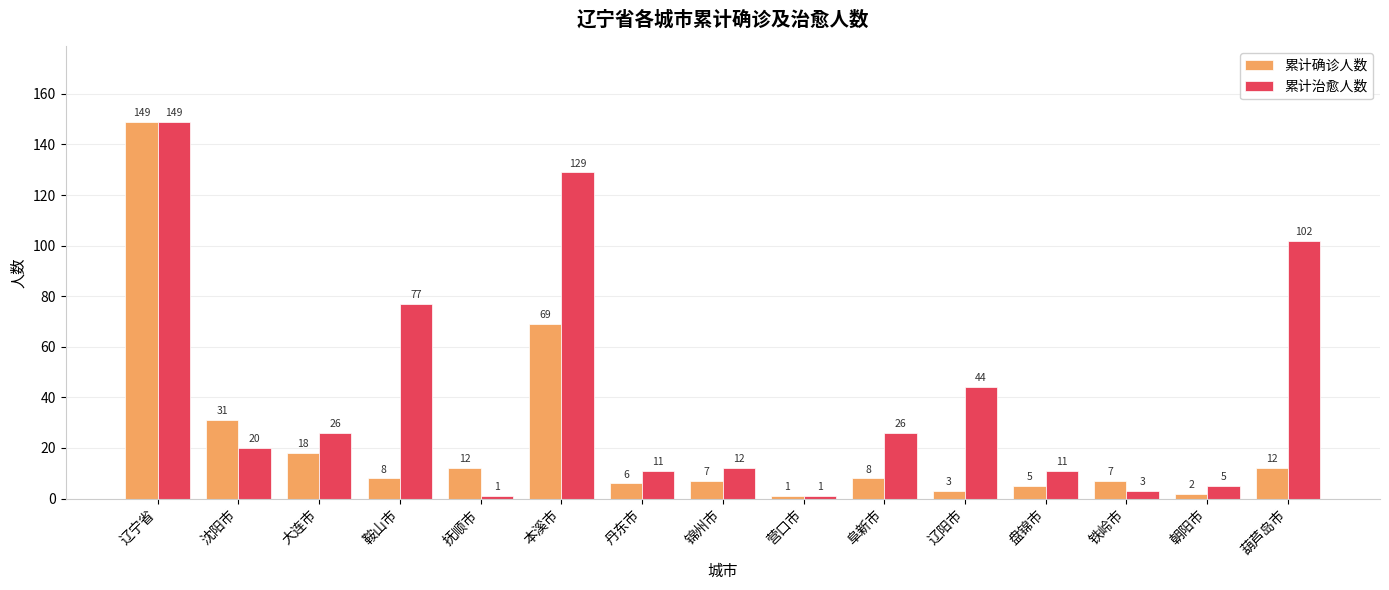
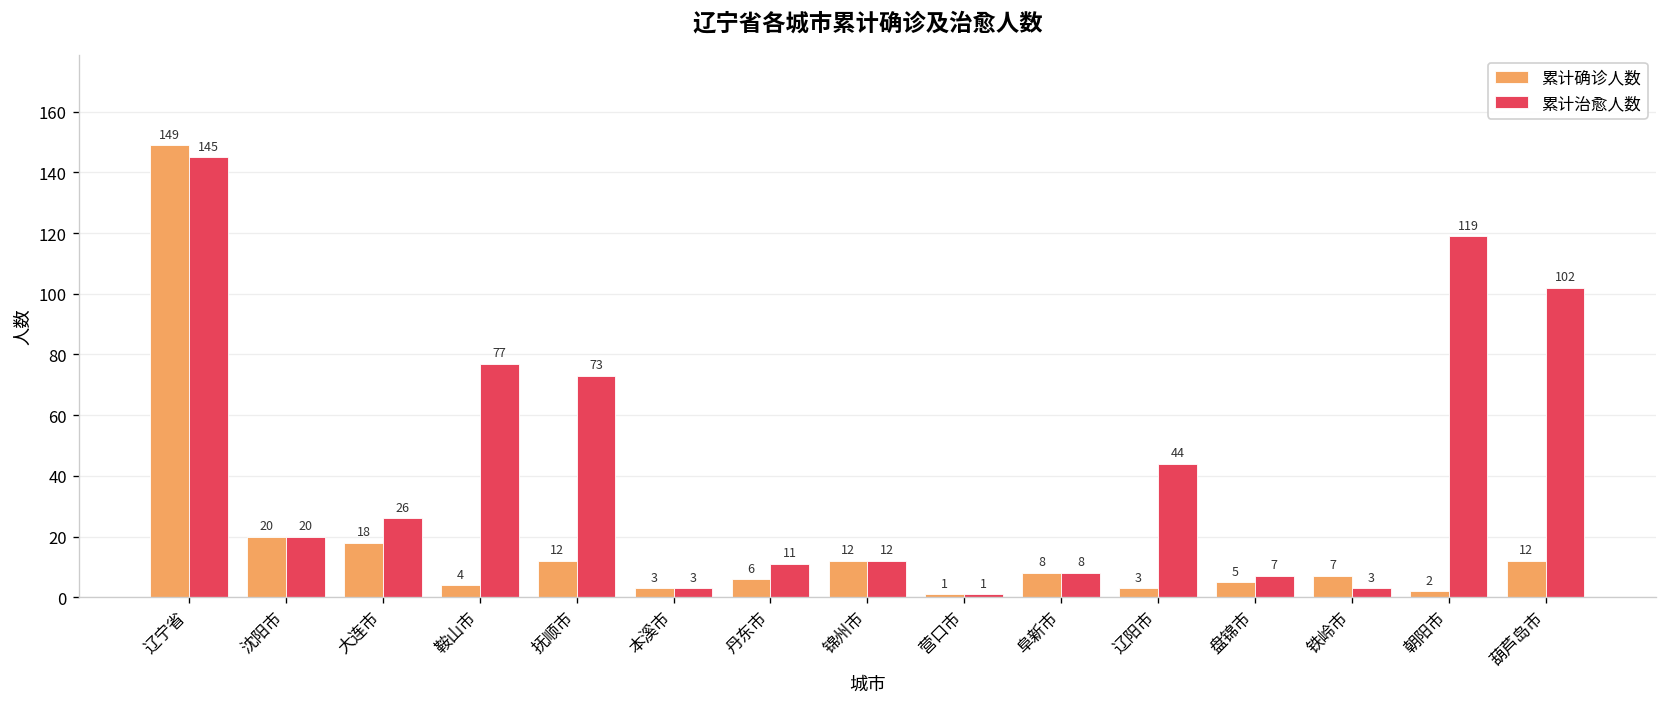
累计治愈人数, 辽宁省: 149 -> 145
累计确诊人数, 沈阳市: 31 -> 20
累计确诊人数, 鞍山市: 8 -> 4
累计治愈人数, 抚顺市: 1 -> 73
累计确诊人数, 本溪市: 69 -> 3
累计治愈人数, 本溪市: 129 -> 3
累计确诊人数, 锦州市: 7 -> 12
累计治愈人数, 阜新市: 26 -> 8
累计治愈人数, 盘锦市: 11 -> 7
累计治愈人数, 朝阳市: 5 -> 119
